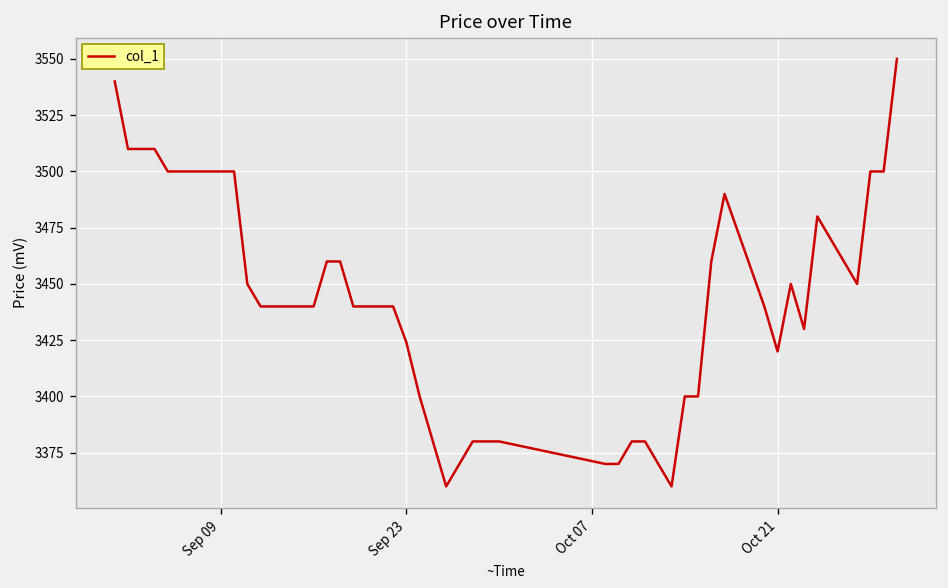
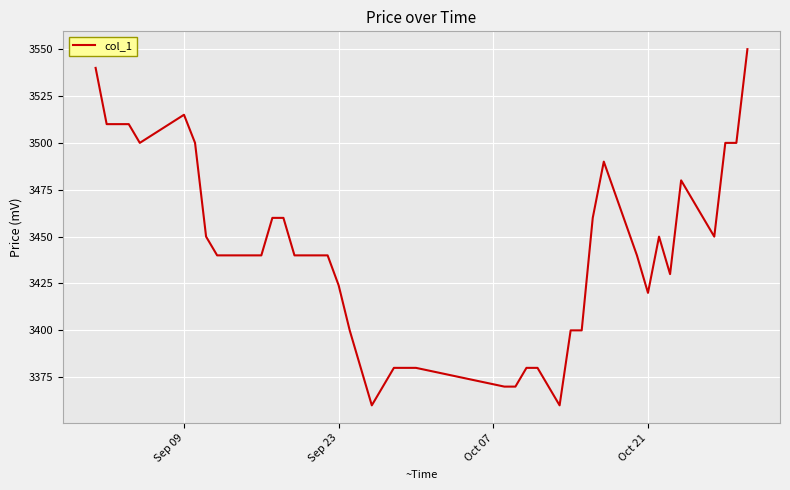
Sep 09: 3500 -> 3515
